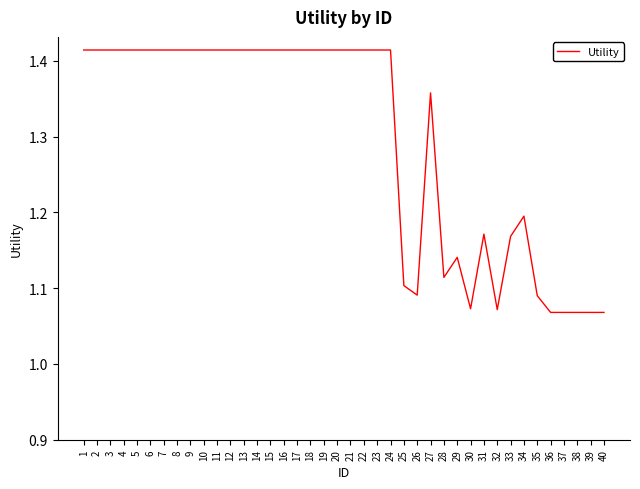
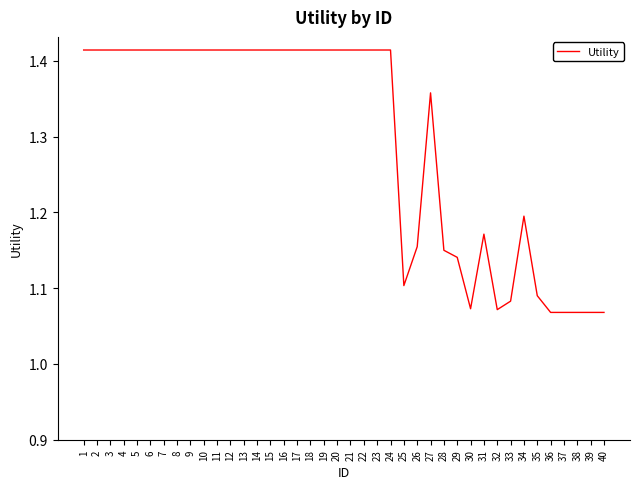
26: 1.09 -> 1.15
28: 1.11 -> 1.15
33: 1.17 -> 1.08
